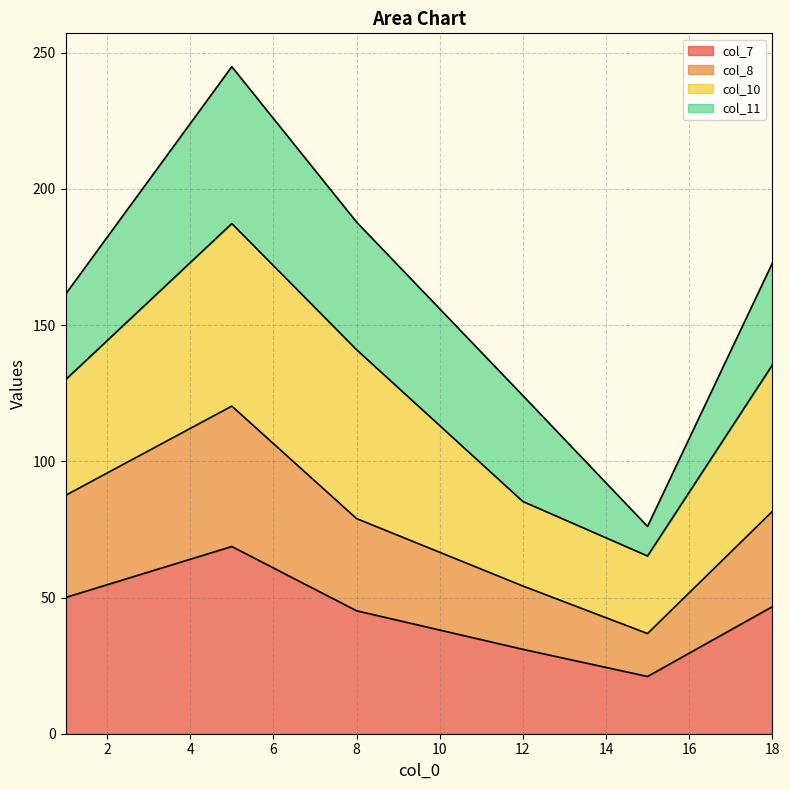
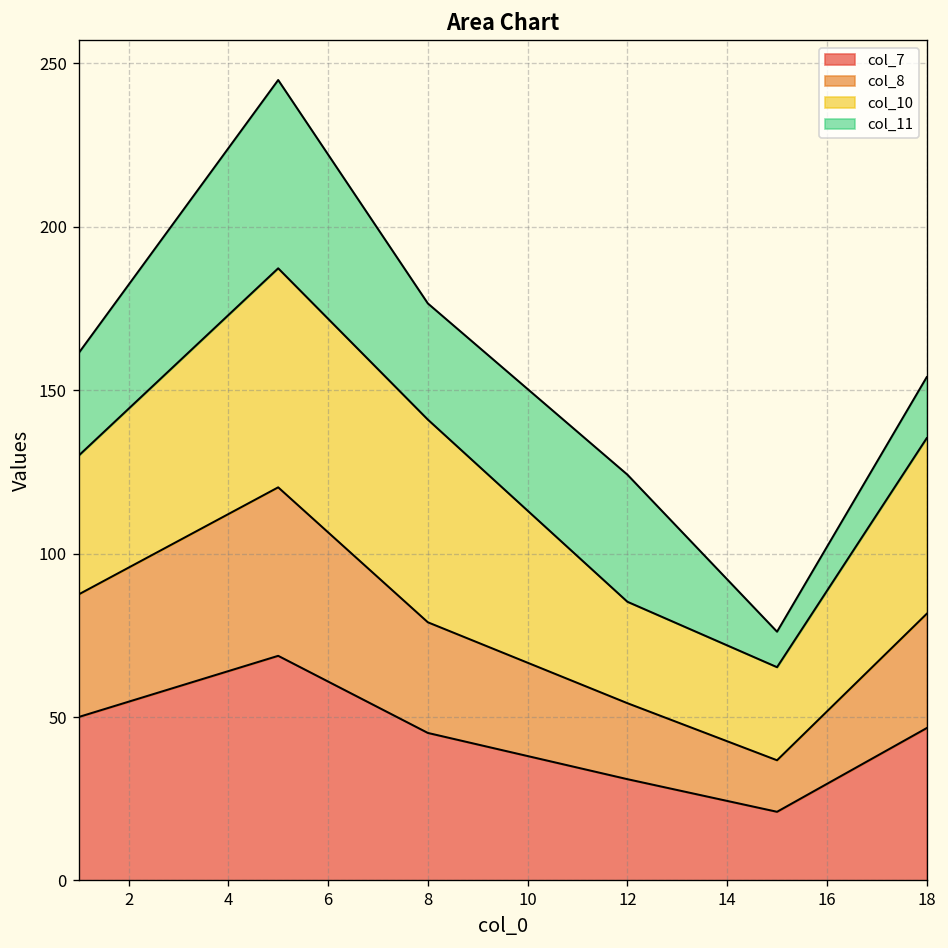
col_11, 8: 47 -> 36
col_11, 18: 37 -> 19
